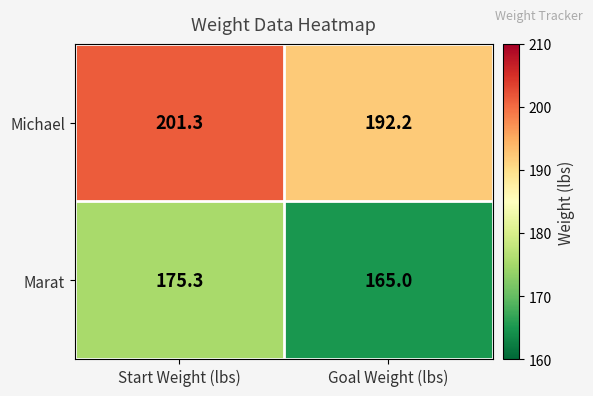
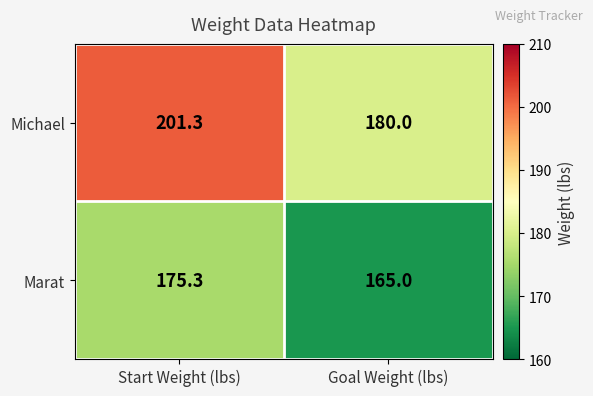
Michael, Goal Weight (lbs): 192.2 -> 180.0
